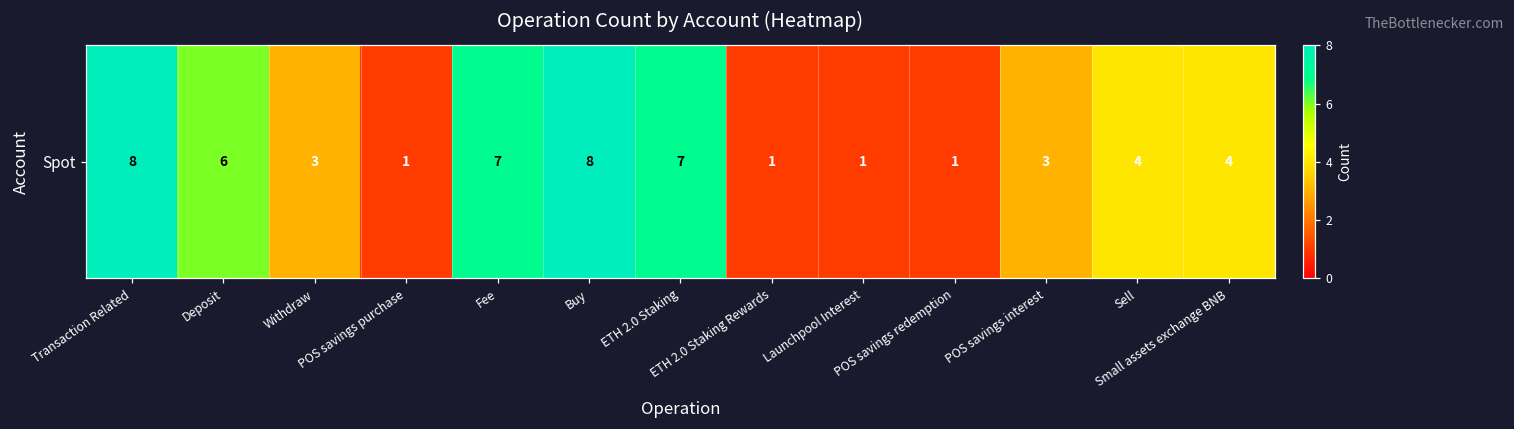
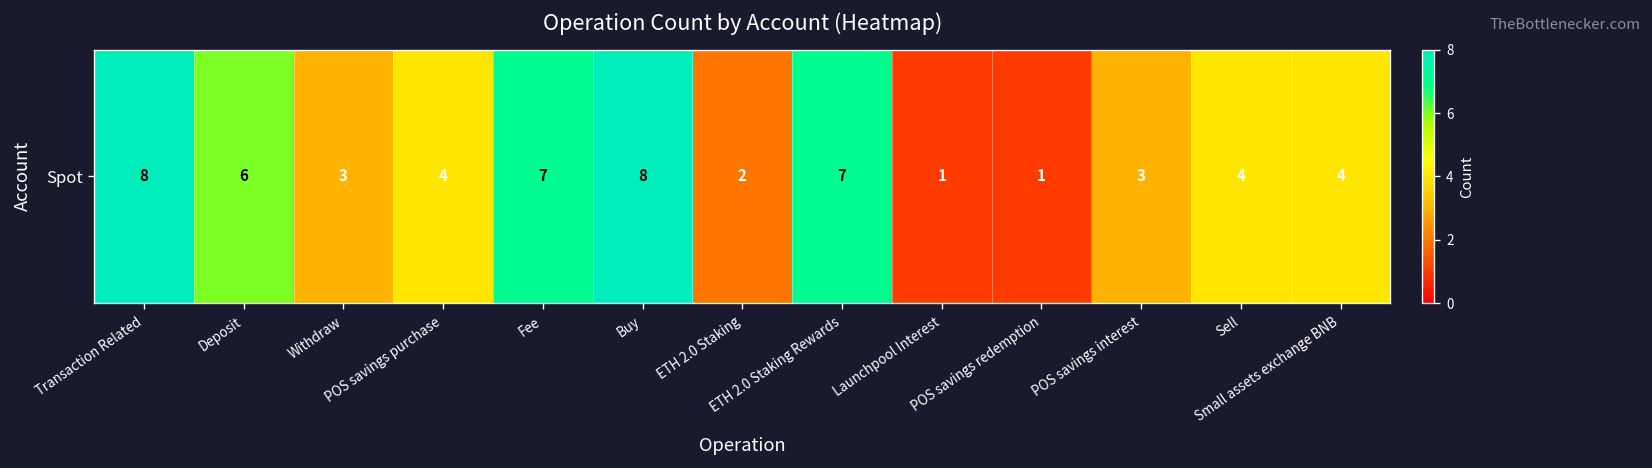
Spot, POS savings purchase: 1 -> 4
Spot, ETH 2.0 Staking: 7 -> 2
Spot, ETH 2.0 Staking Rewards: 1 -> 7
